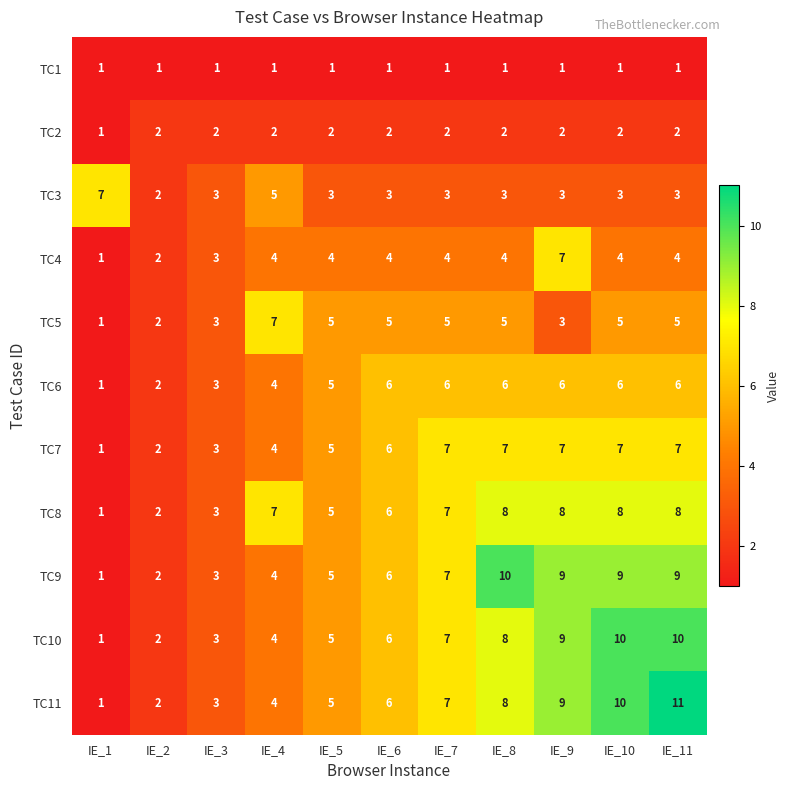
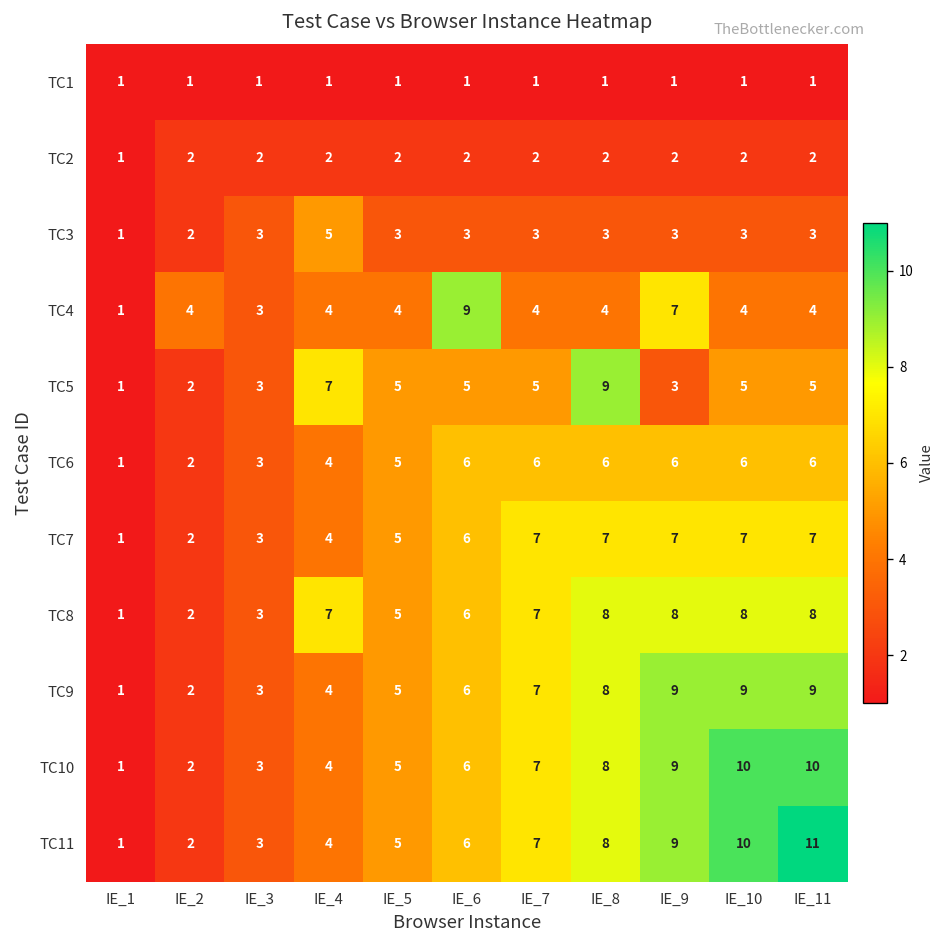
TC3, IE_1: 7 -> 1
TC4, IE_2: 2 -> 4
TC4, IE_6: 4 -> 9
TC5, IE_8: 5 -> 9
TC9, IE_8: 10 -> 8
